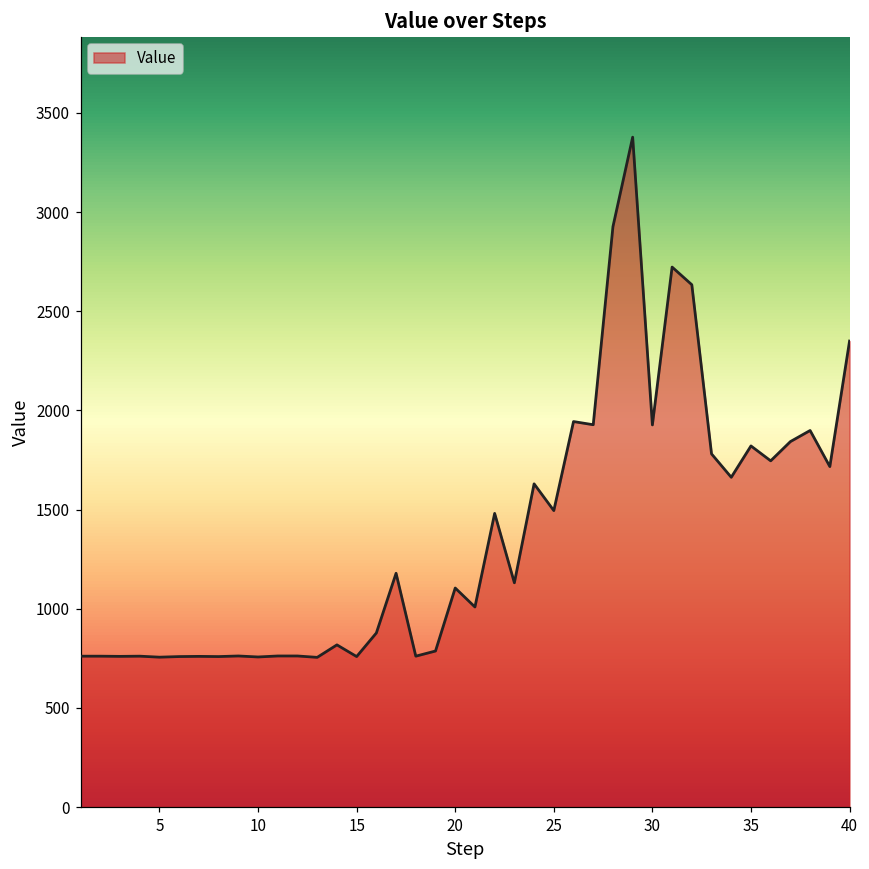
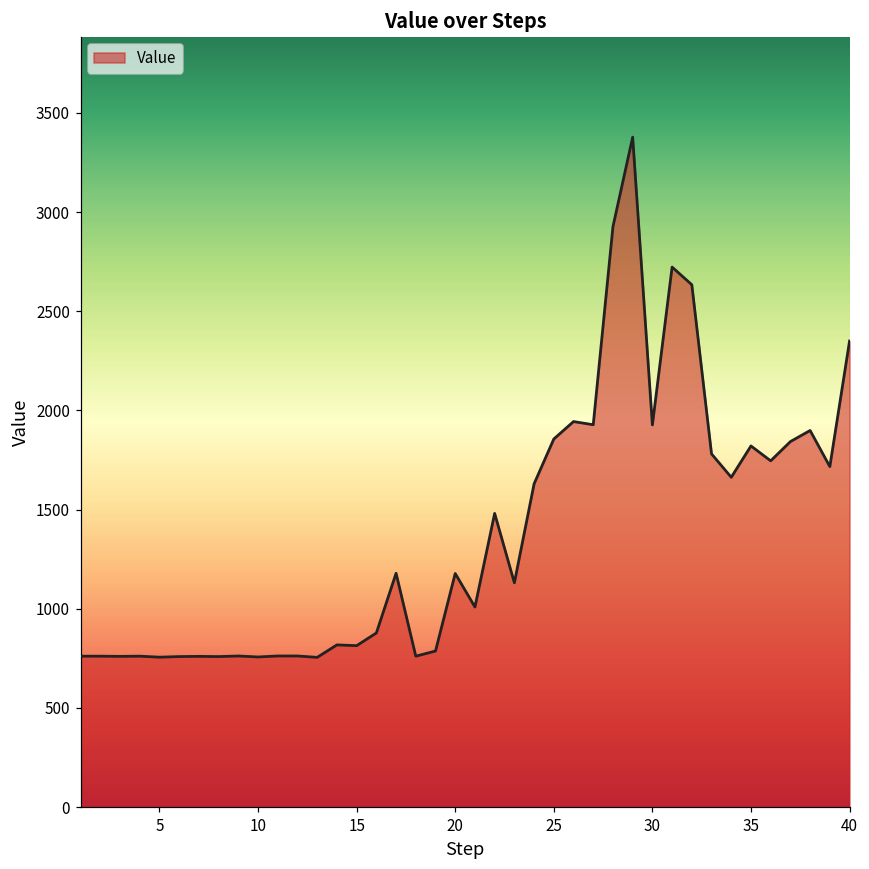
15: 760 -> 810
20: 1100 -> 1180
25: 1500 -> 1860
